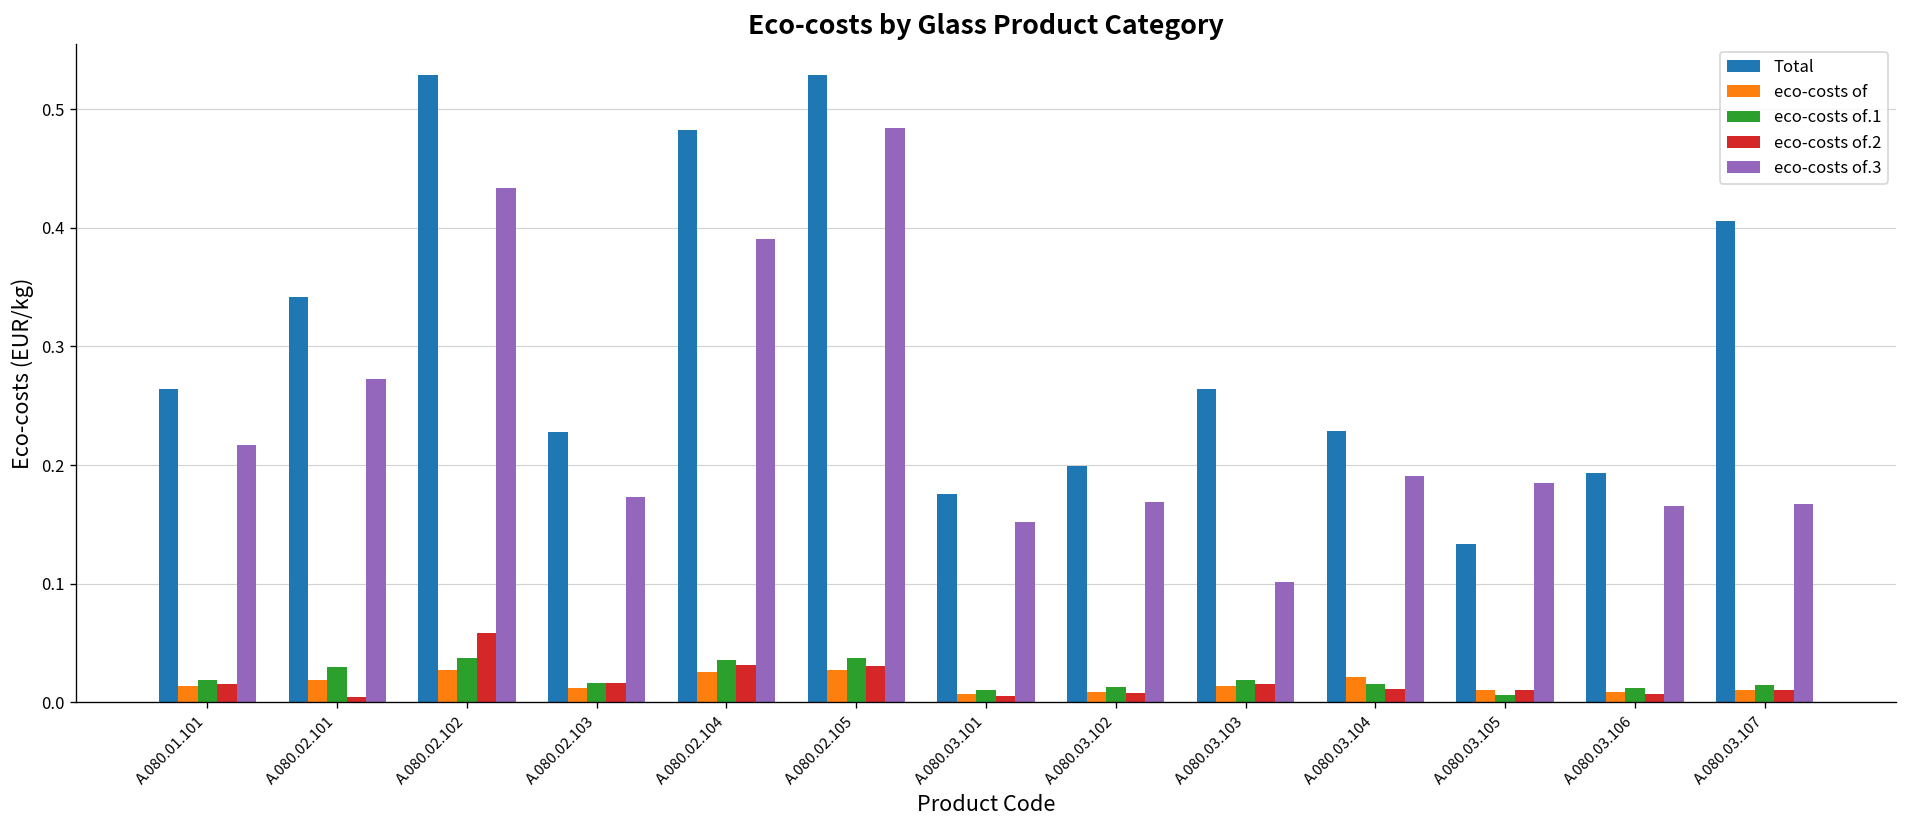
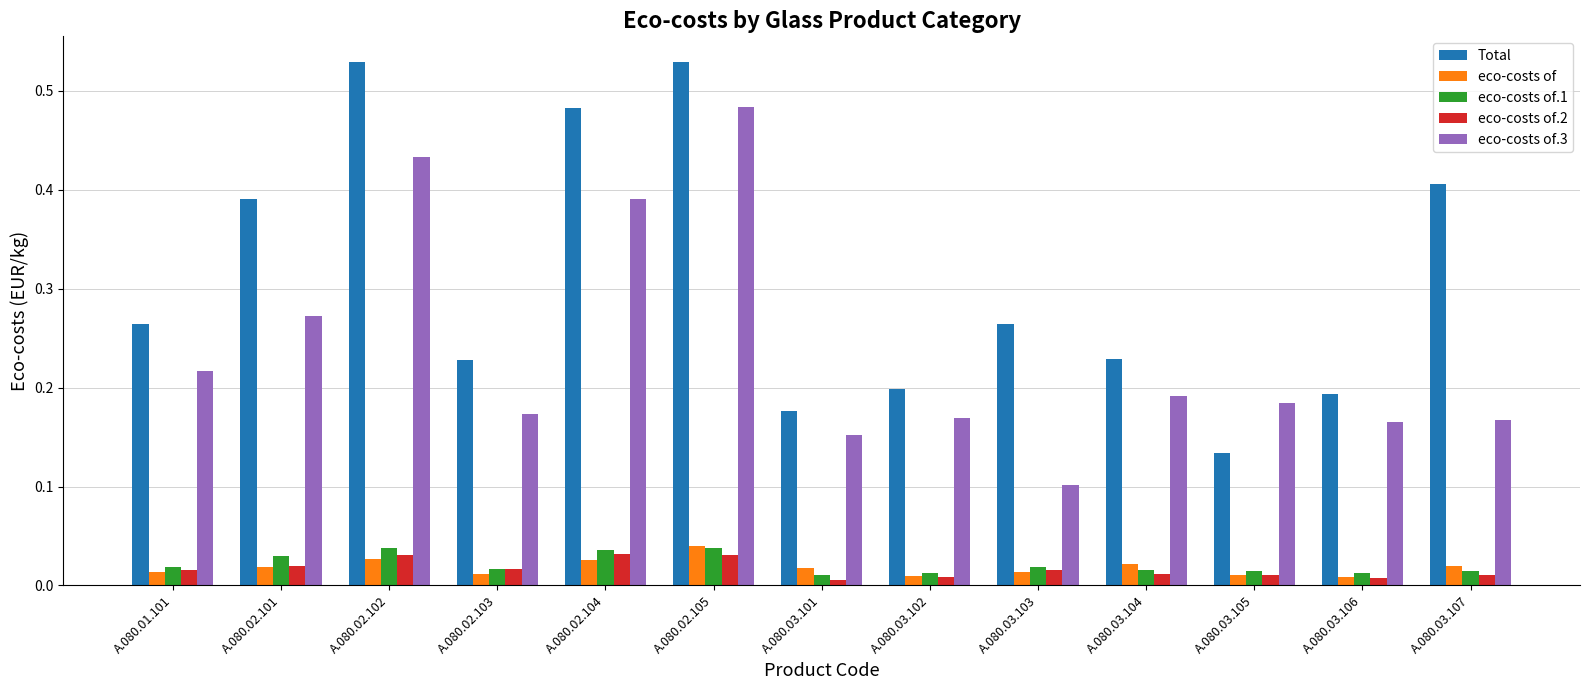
Total, A.080.02.101: 0.34 -> 0.39
eco-costs of.2, A.080.02.101: 0.00 -> 0.02
eco-costs of.2, A.080.02.102: 0.06 -> 0.03
eco-costs of, A.080.02.105: 0.03 -> 0.04
eco-costs of, A.080.03.101: 0.01 -> 0.02
eco-costs of.1, A.080.03.105: 0.006 -> 0.015
eco-costs of, A.080.03.107: 0.01 -> 0.02
